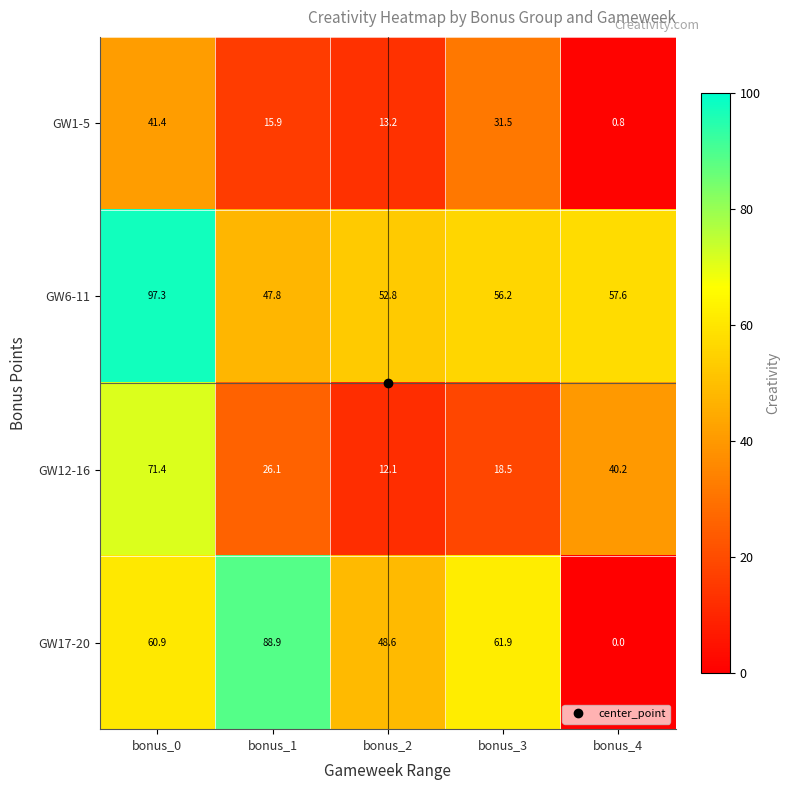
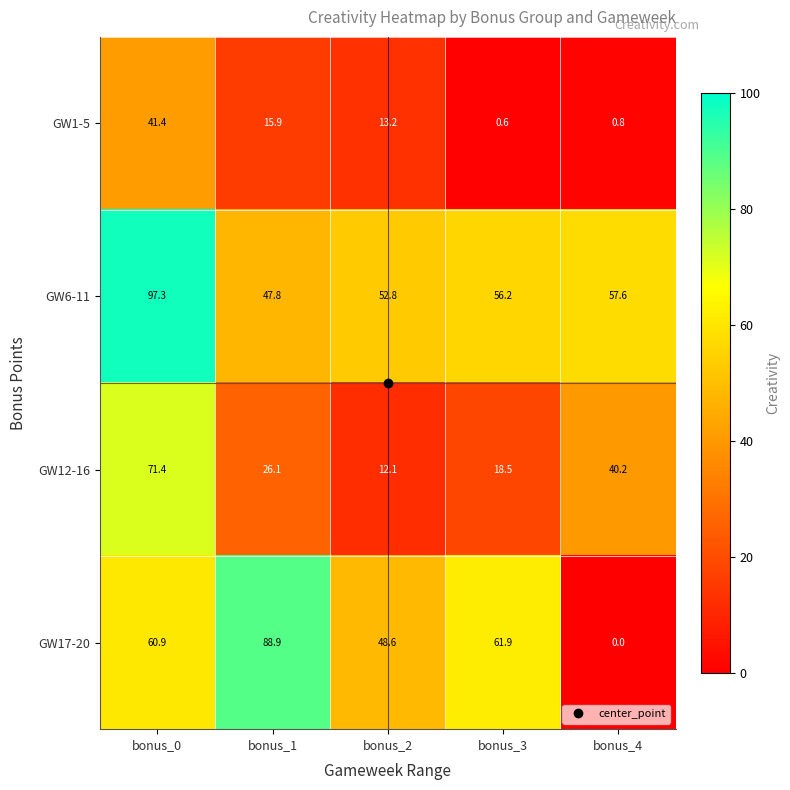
GW1-5, bonus_3: 31.5 -> 0.6
